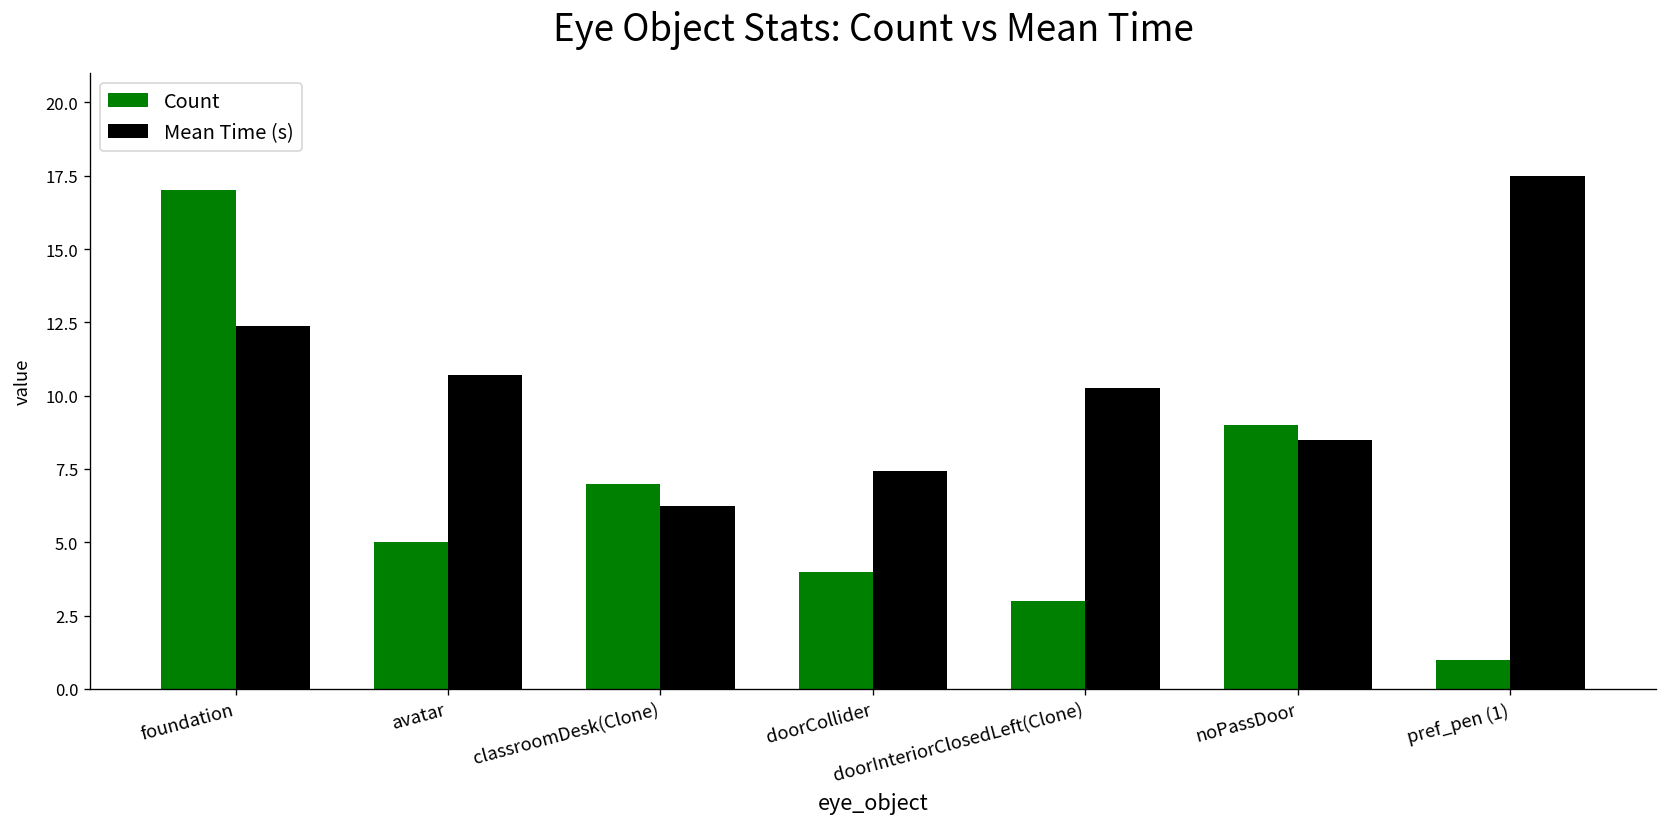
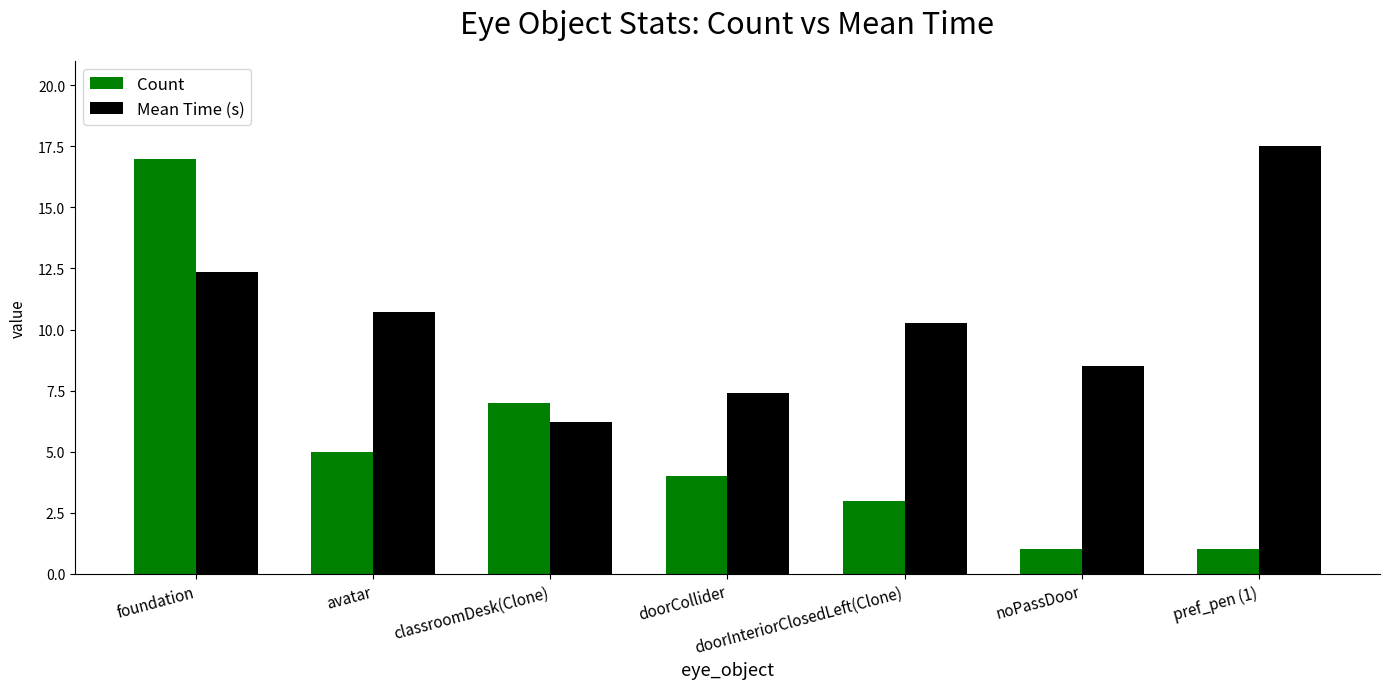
Count, noPassDoor: 9 -> 1
